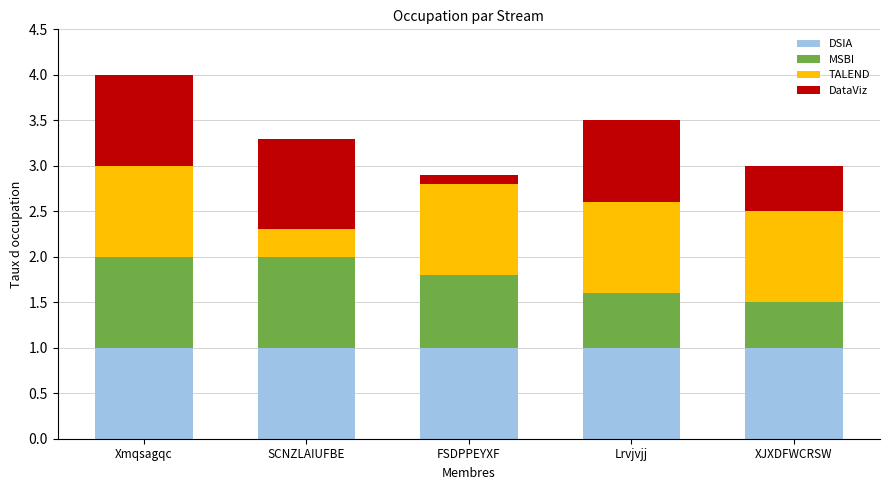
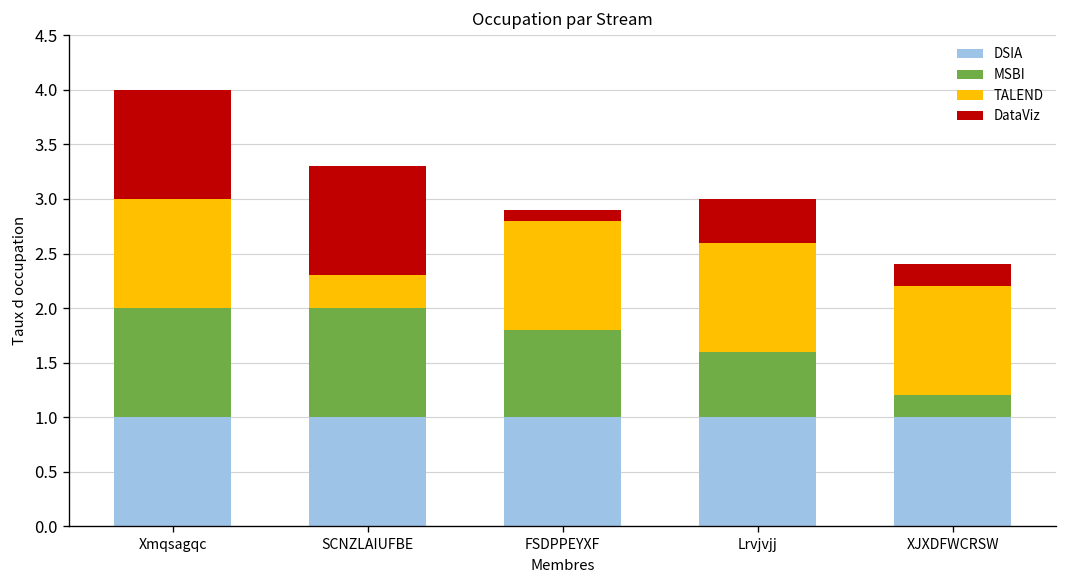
DataViz, Lrvjvjj: 0.9 -> 0.4
MSBI, XJXDFWCRSW: 0.5 -> 0.2
DataViz, XJXDFWCRSW: 0.5 -> 0.2
